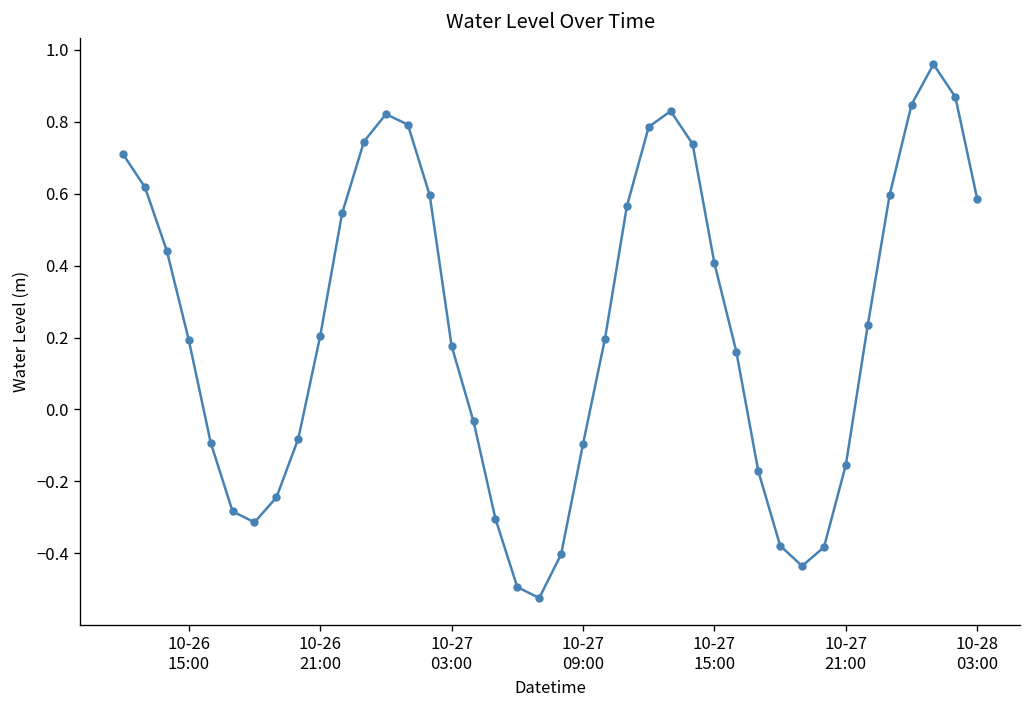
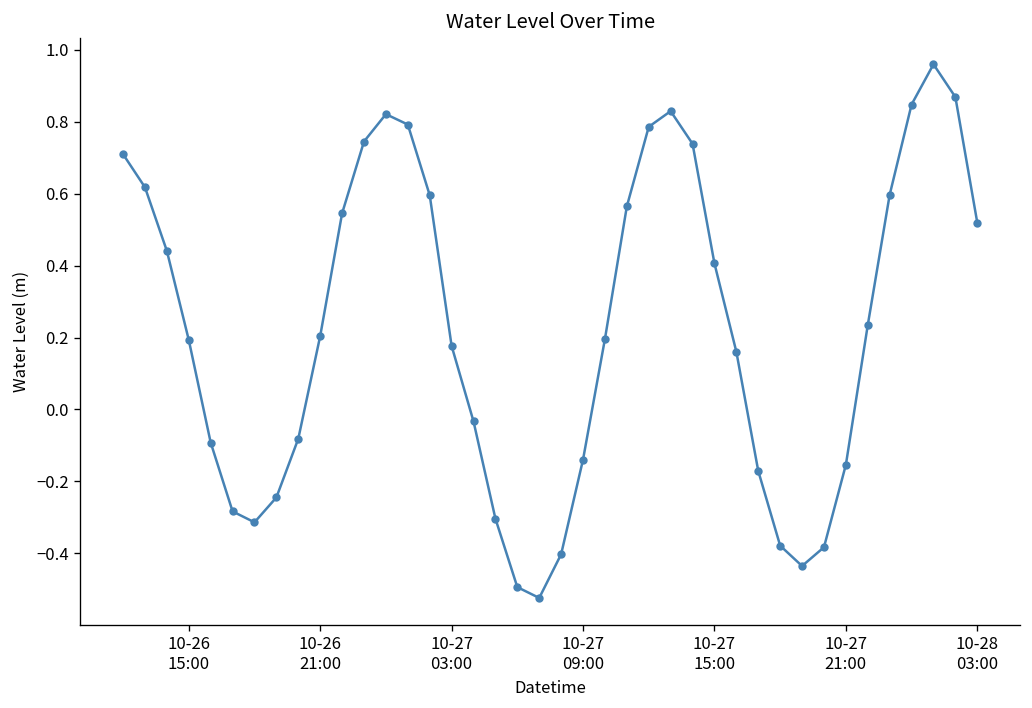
10-27 09:00: -0.10 -> -0.14
10-28 03:00: 0.58 -> 0.52
